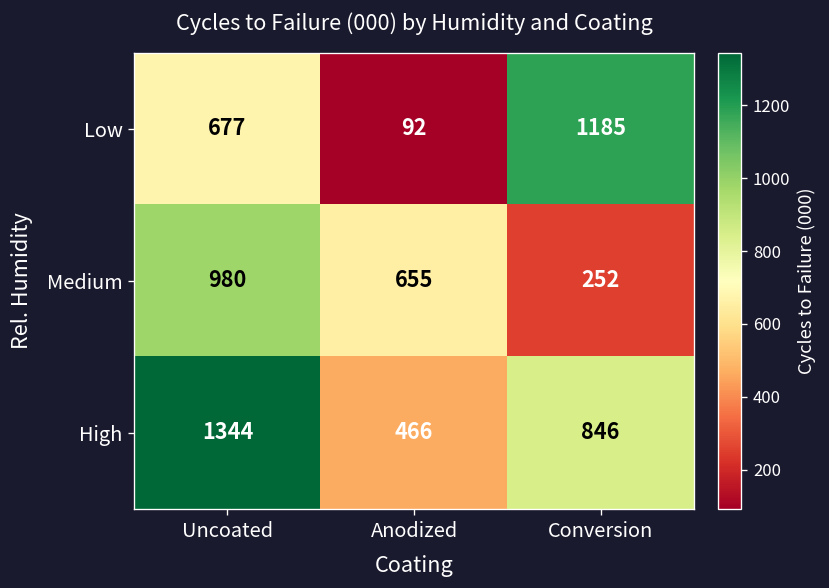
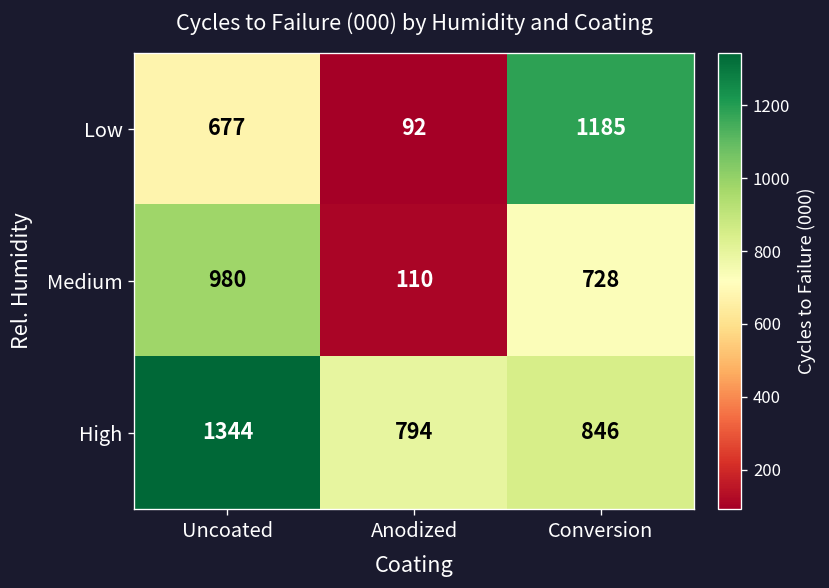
Medium, Anodized: 655 -> 110
Medium, Conversion: 252 -> 728
High, Anodized: 466 -> 794
